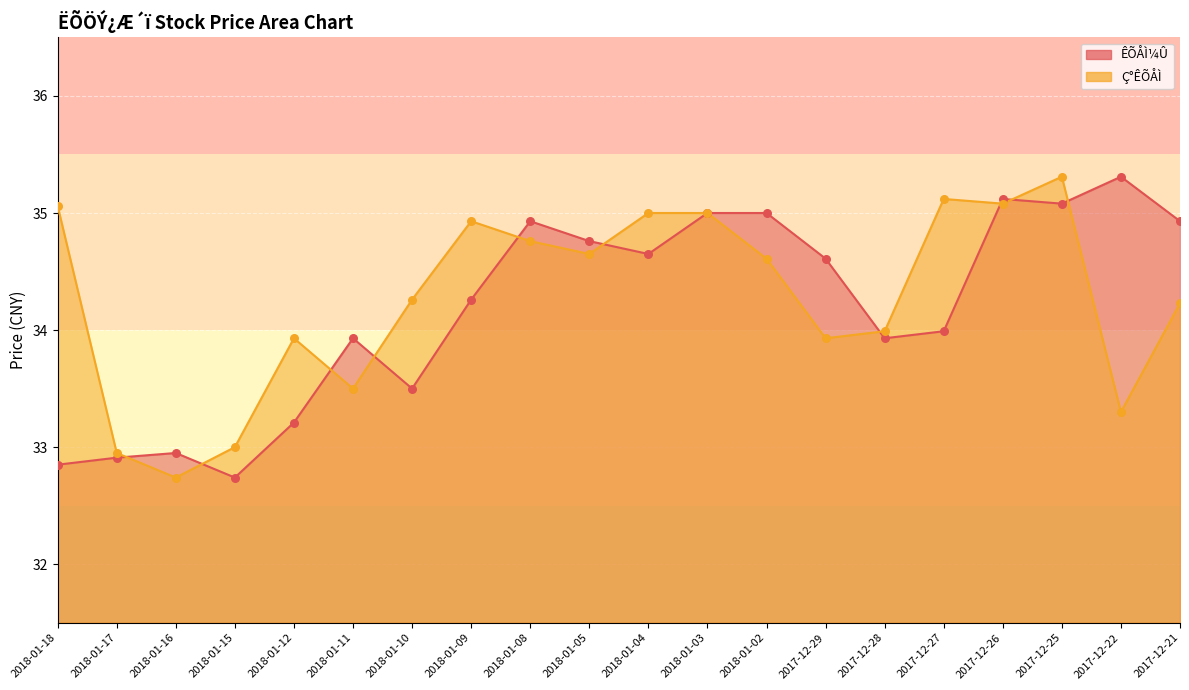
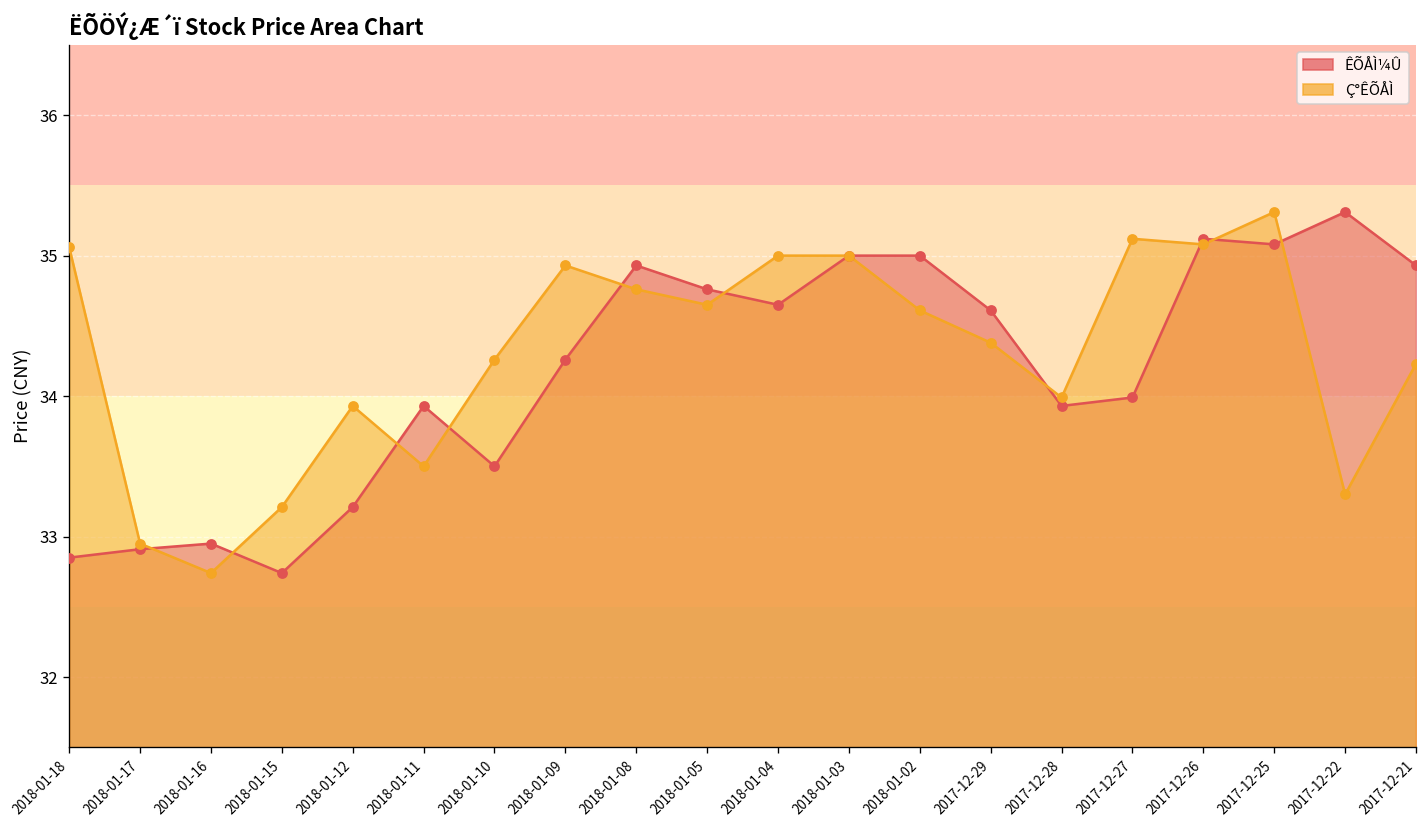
Ç°ÊÕÅÌ, 2018-01-15: 33.00 -> 33.21
Ç°ÊÕÅÌ, 2017-12-29: 33.93 -> 34.38
